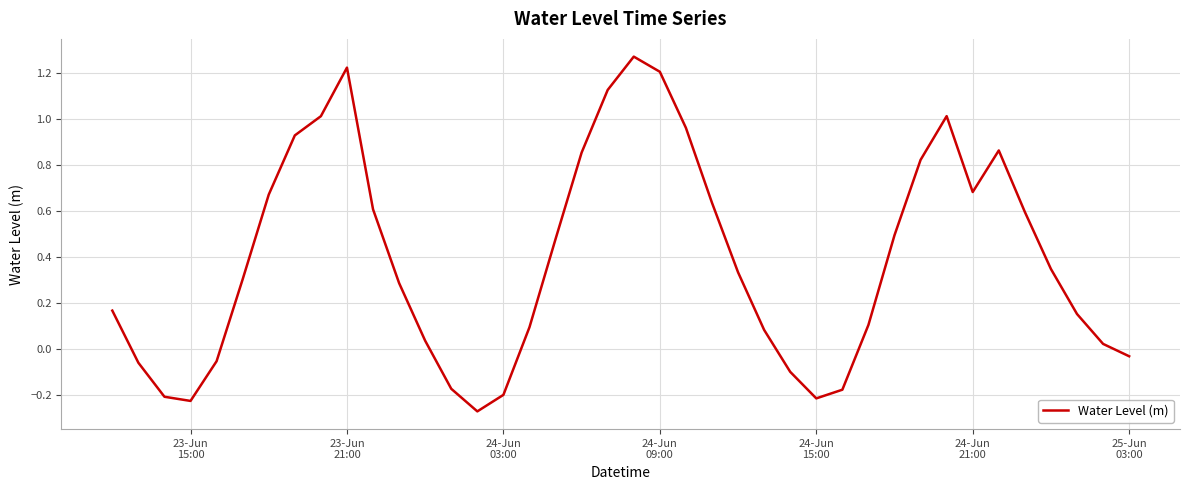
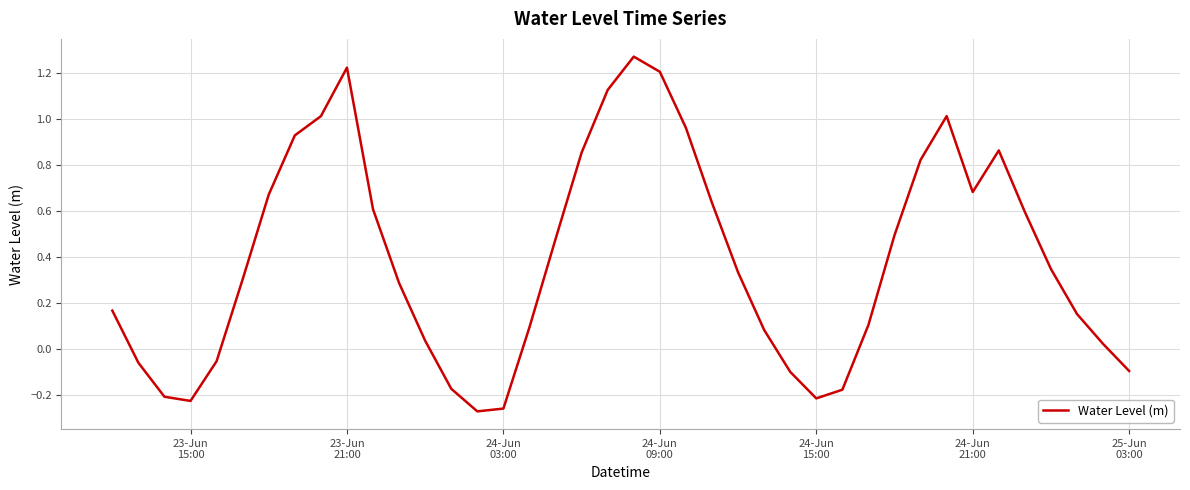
24-Jun 03:00: -0.20 -> -0.26
25-Jun 03:00: -0.03 -> -0.10
